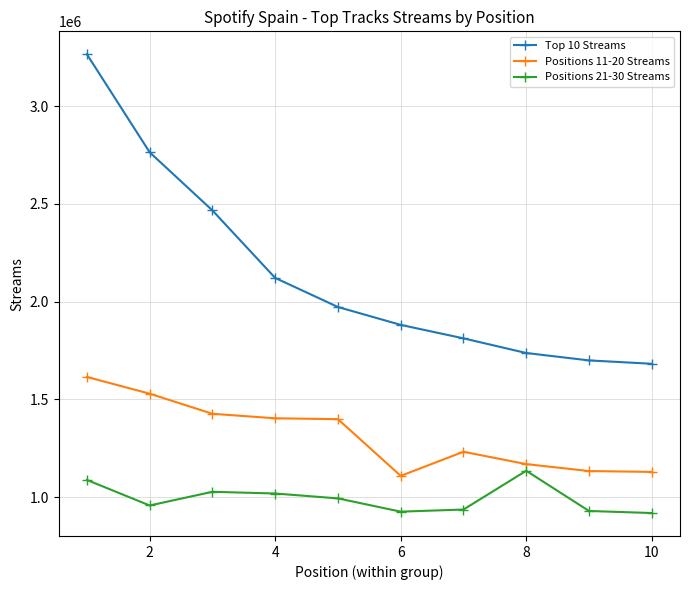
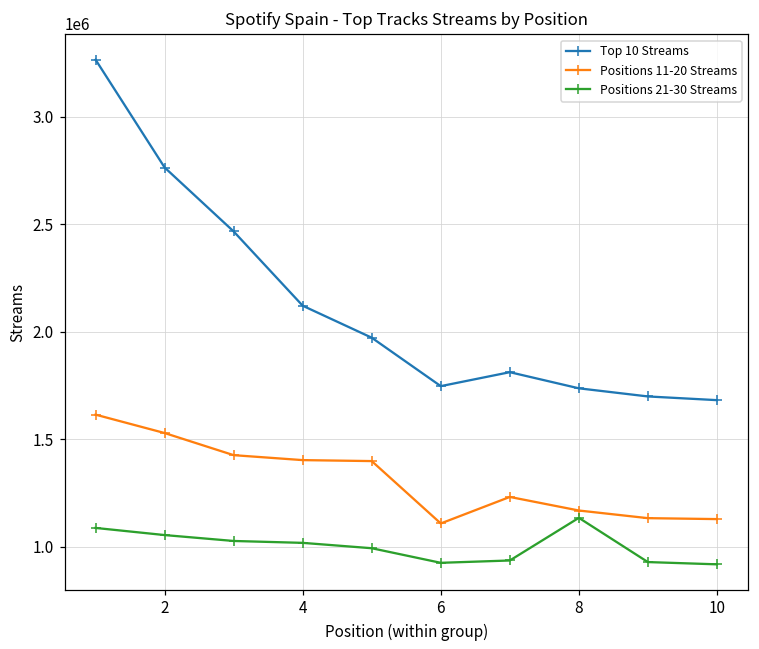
Positions 21-30 Streams, 2: 960000 -> 1050000
Top 10 Streams, 6: 1880000 -> 1750000
